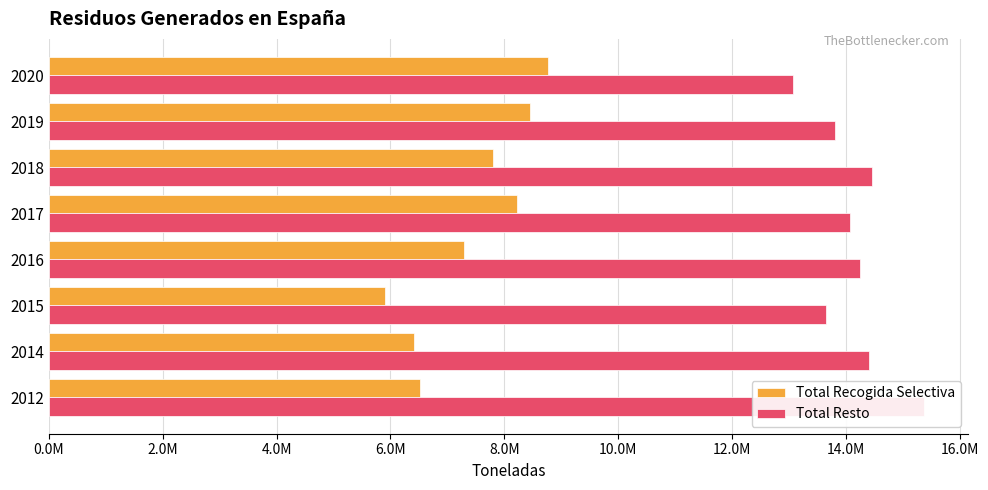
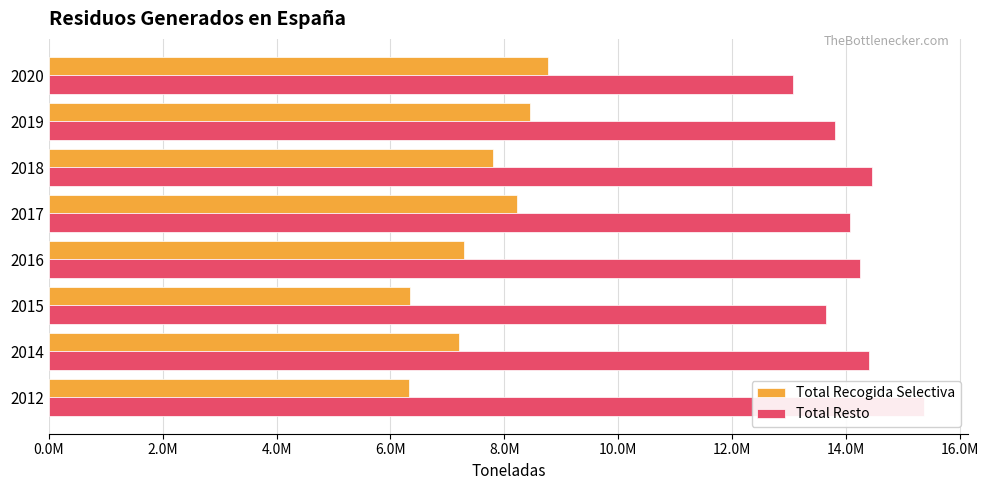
Total Recogida Selectiva, 2015: 5900000 -> 6300000
Total Recogida Selectiva, 2014: 6400000 -> 7200000
Total Recogida Selectiva, 2012: 6500000 -> 6300000
